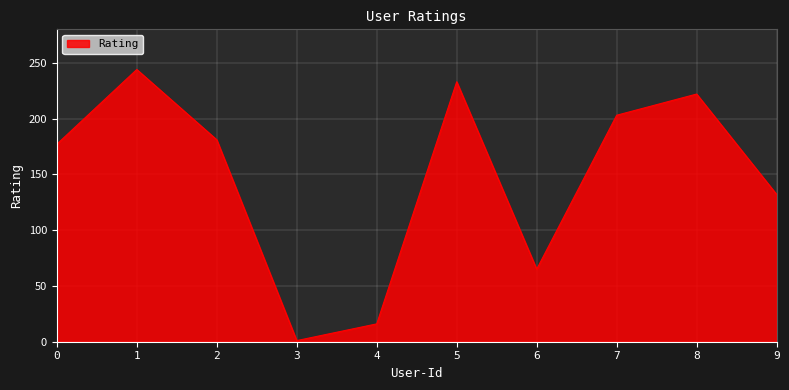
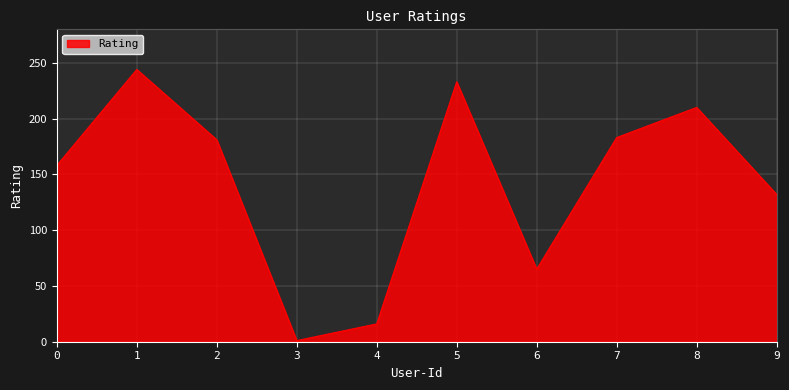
0: 177 -> 158
7: 203 -> 183
8: 222 -> 210
